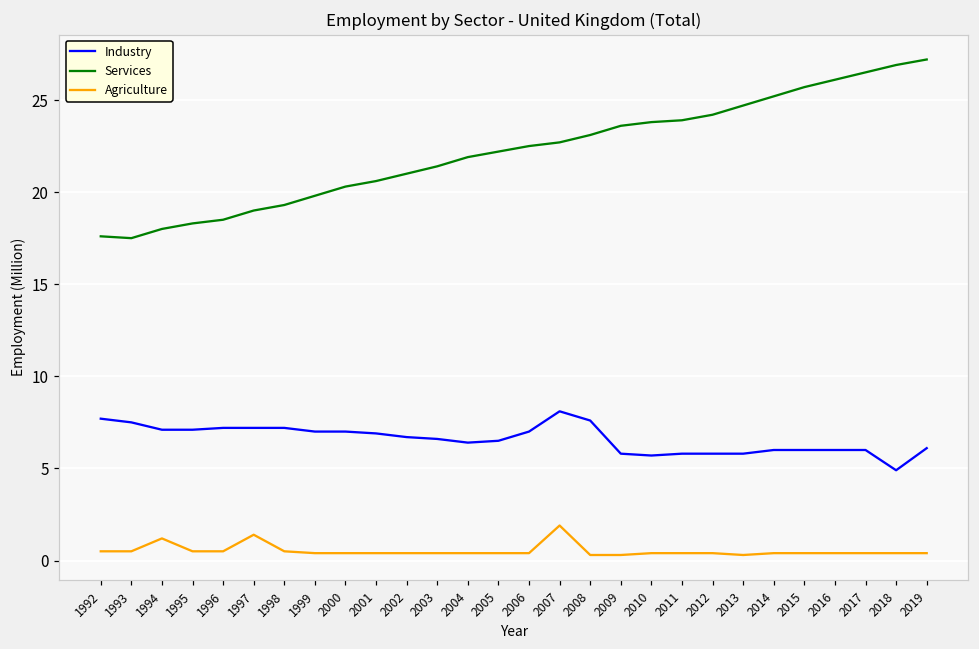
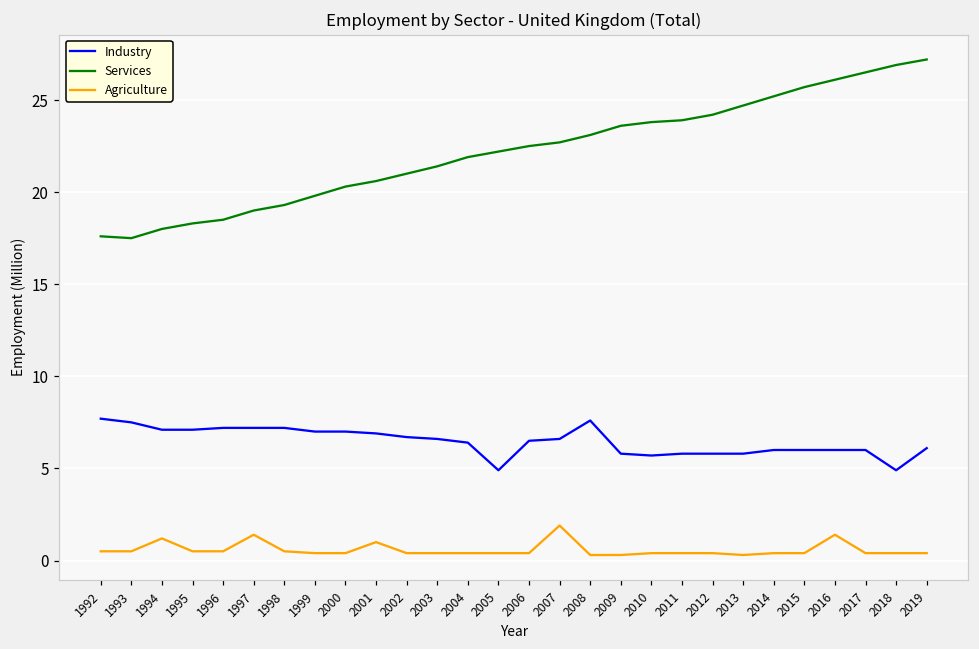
Agriculture, 2001: 0.4 -> 1.0
Industry, 2005: 6.5 -> 4.9
Industry, 2006: 7.0 -> 6.5
Industry, 2007: 8.1 -> 6.6
Agriculture, 2016: 0.4 -> 1.4
